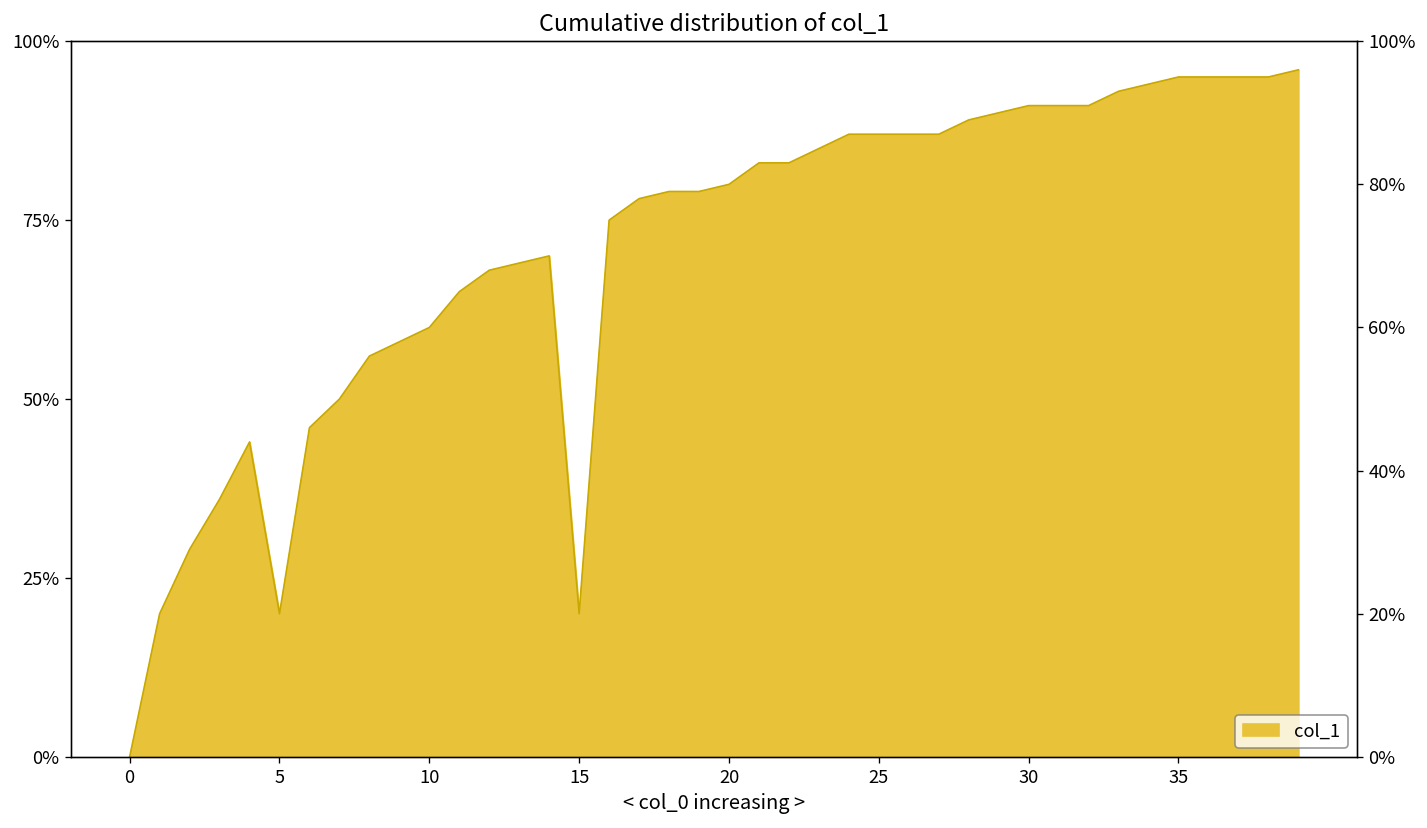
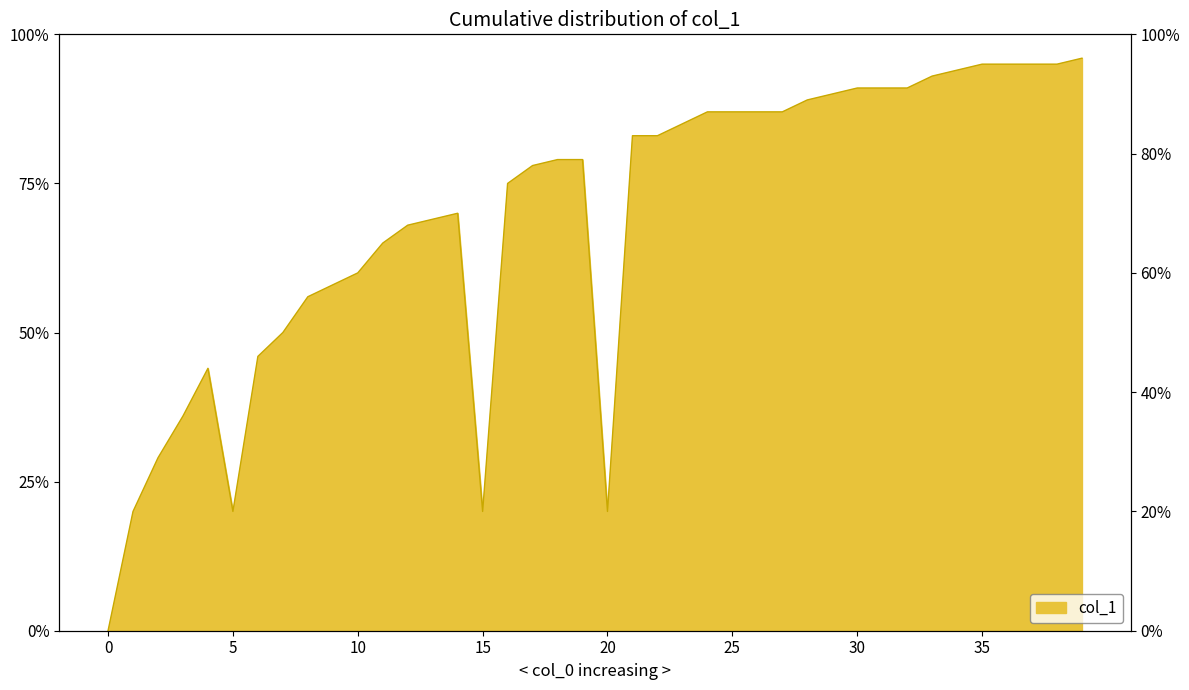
20: 80% -> 20%
